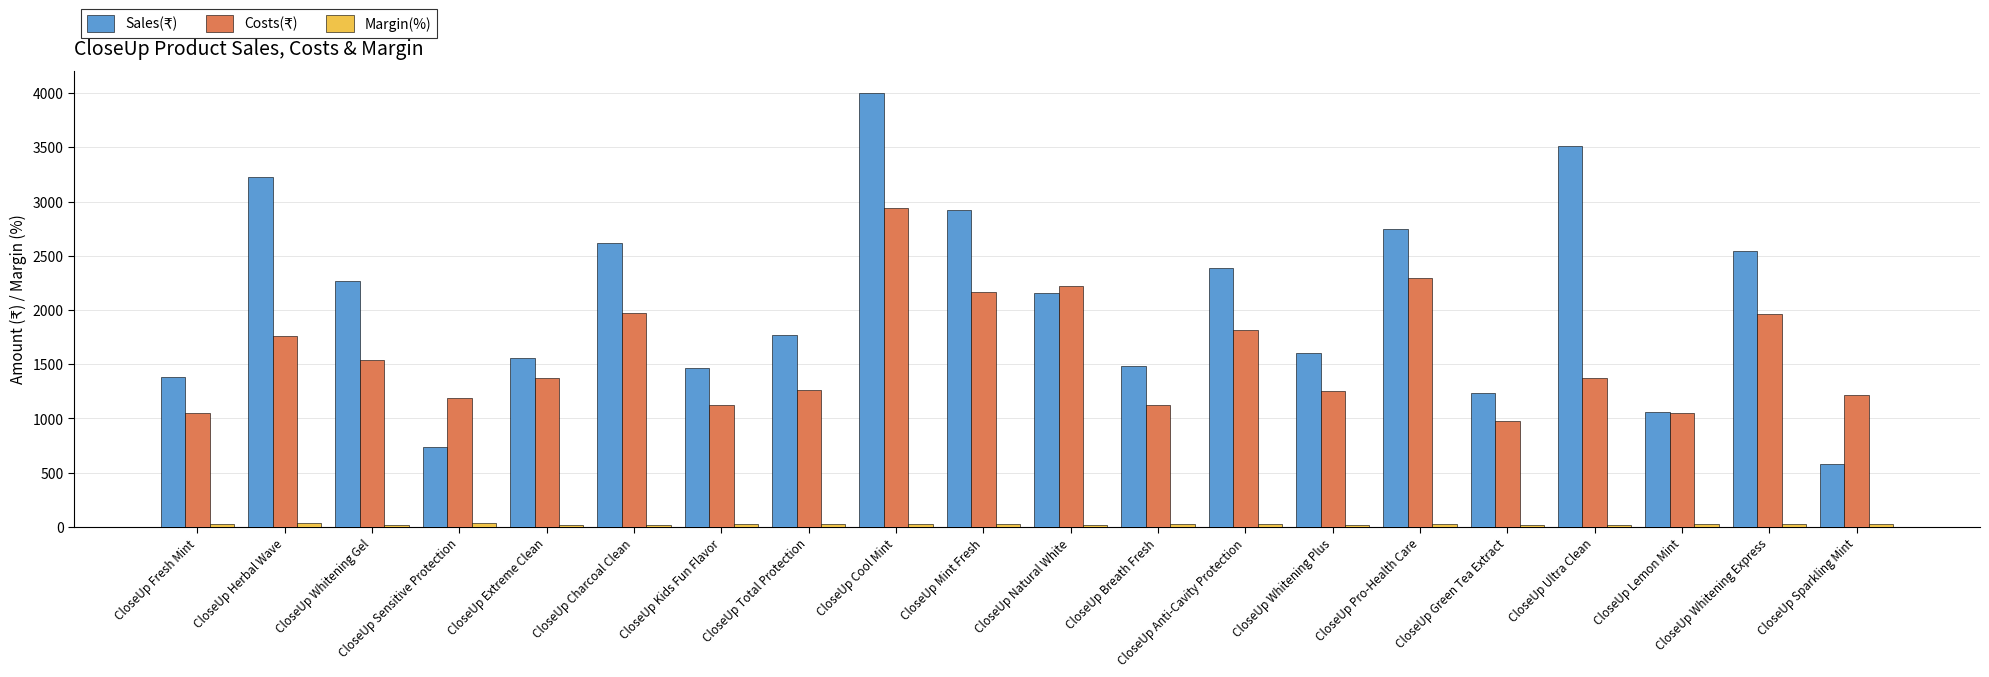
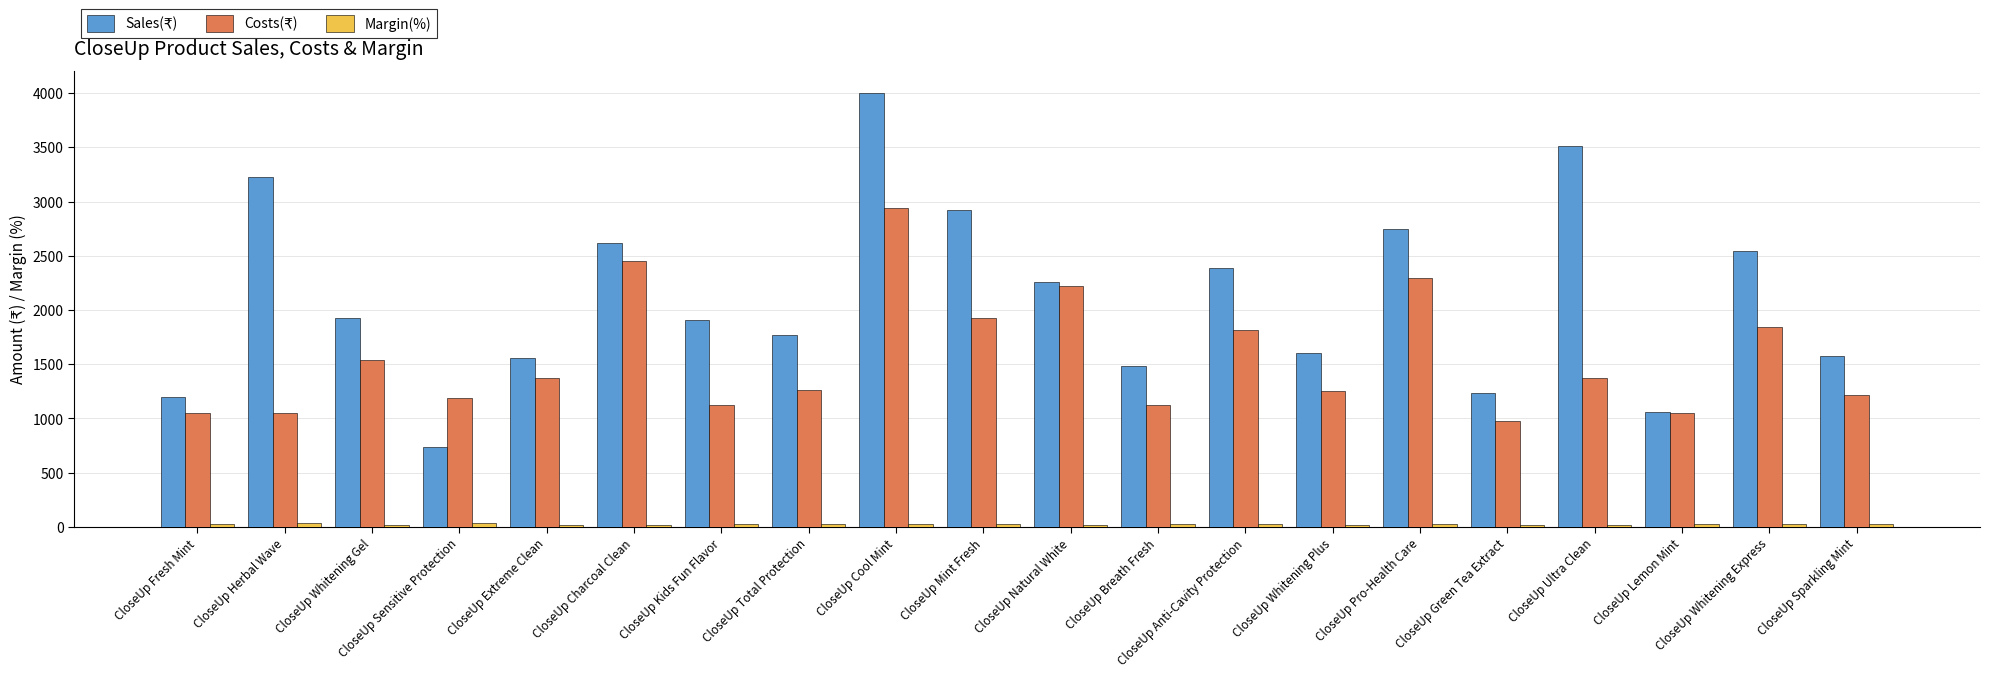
Sales(₹), CloseUp Fresh Mint: 1390 -> 1200
Costs(₹), CloseUp Herbal Wave: 1760 -> 1050
Sales(₹), CloseUp Whitening Gel: 2260 -> 1930
Costs(₹), CloseUp Charcoal Clean: 1970 -> 2450
Sales(₹), CloseUp Kids Fun Flavor: 1460 -> 1910
Costs(₹), CloseUp Mint Fresh: 2170 -> 1920
Sales(₹), CloseUp Natural White: 2150 -> 2260
Costs(₹), CloseUp Whitening Express: 1960 -> 1840
Sales(₹), CloseUp Sparkling Mint: 580 -> 1570
